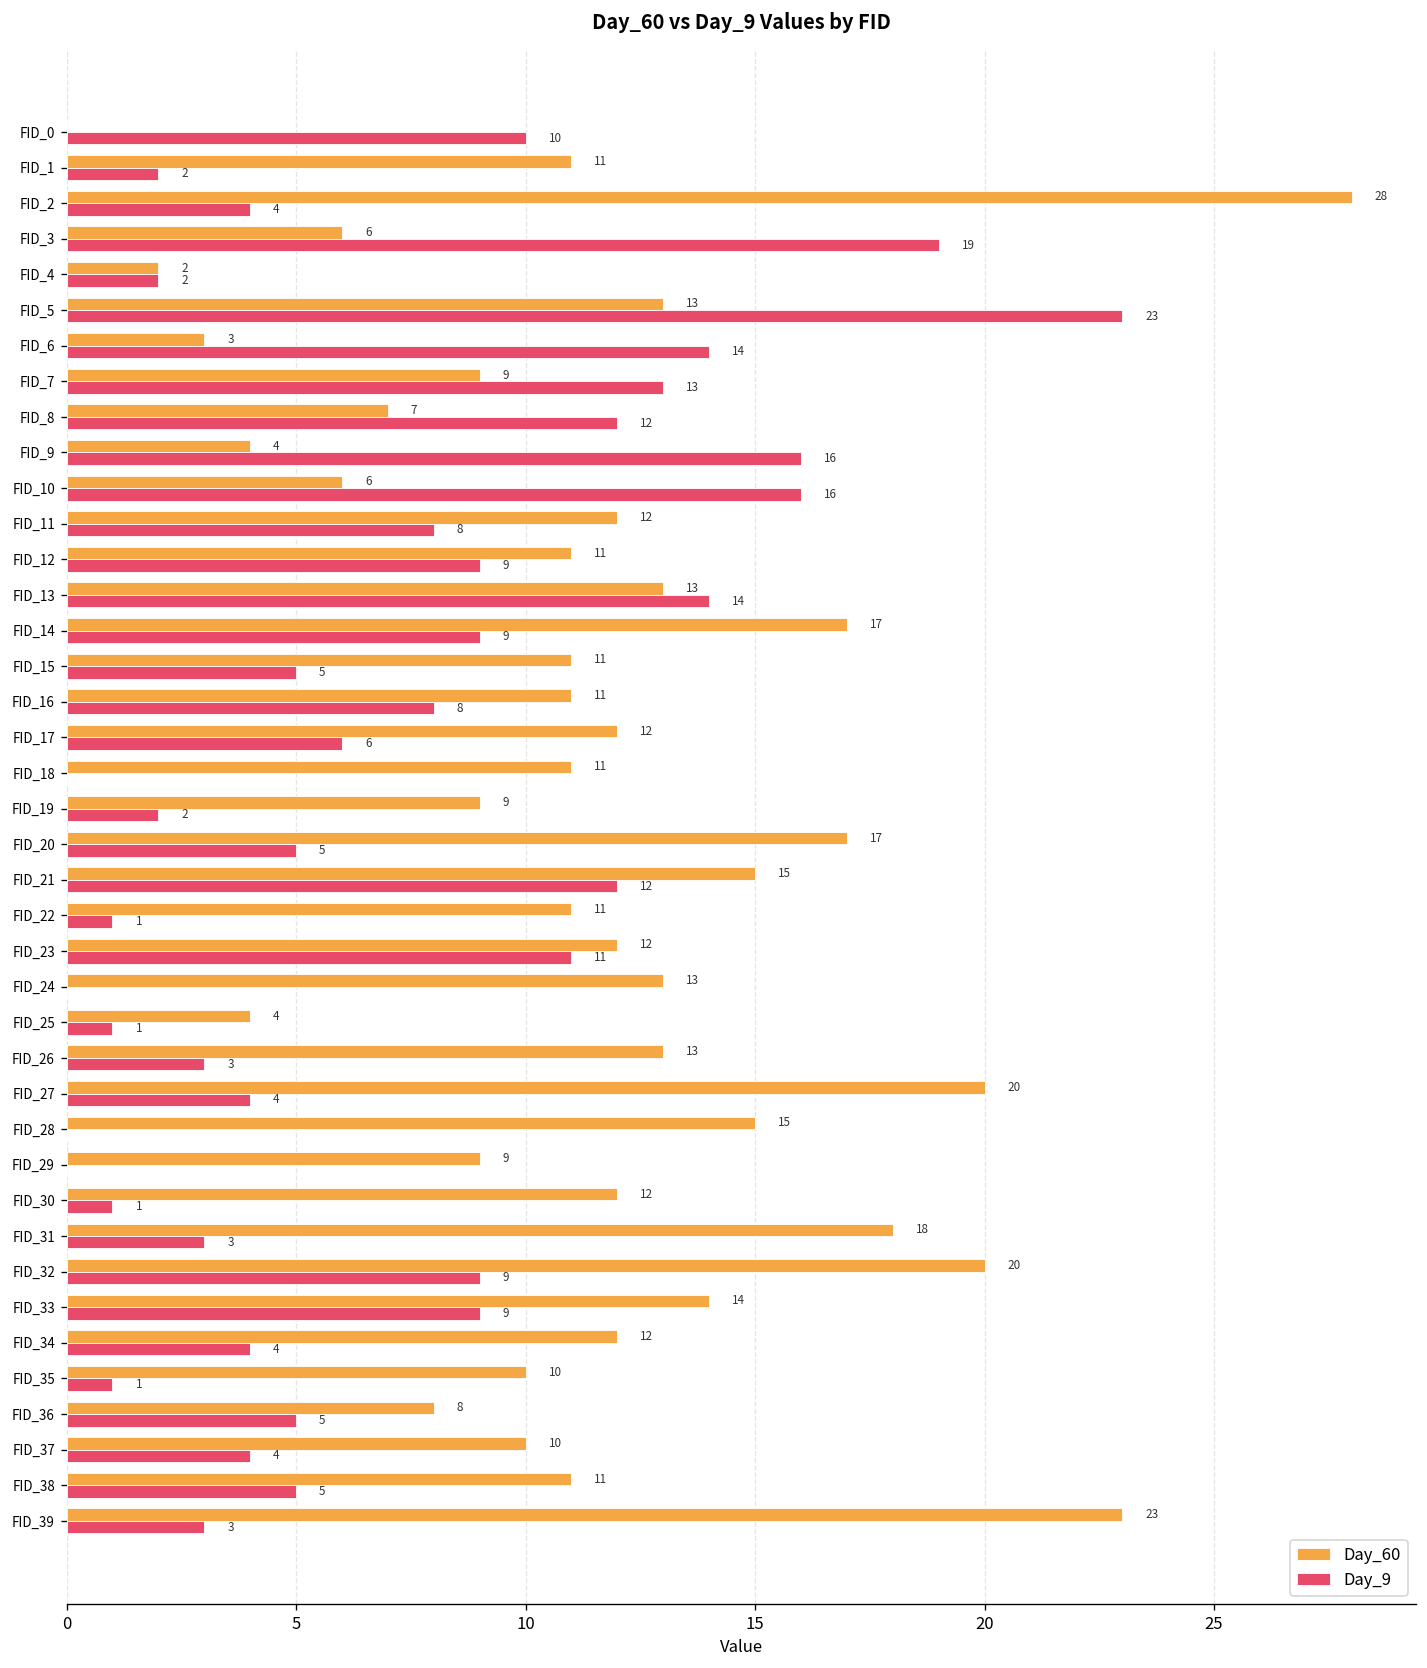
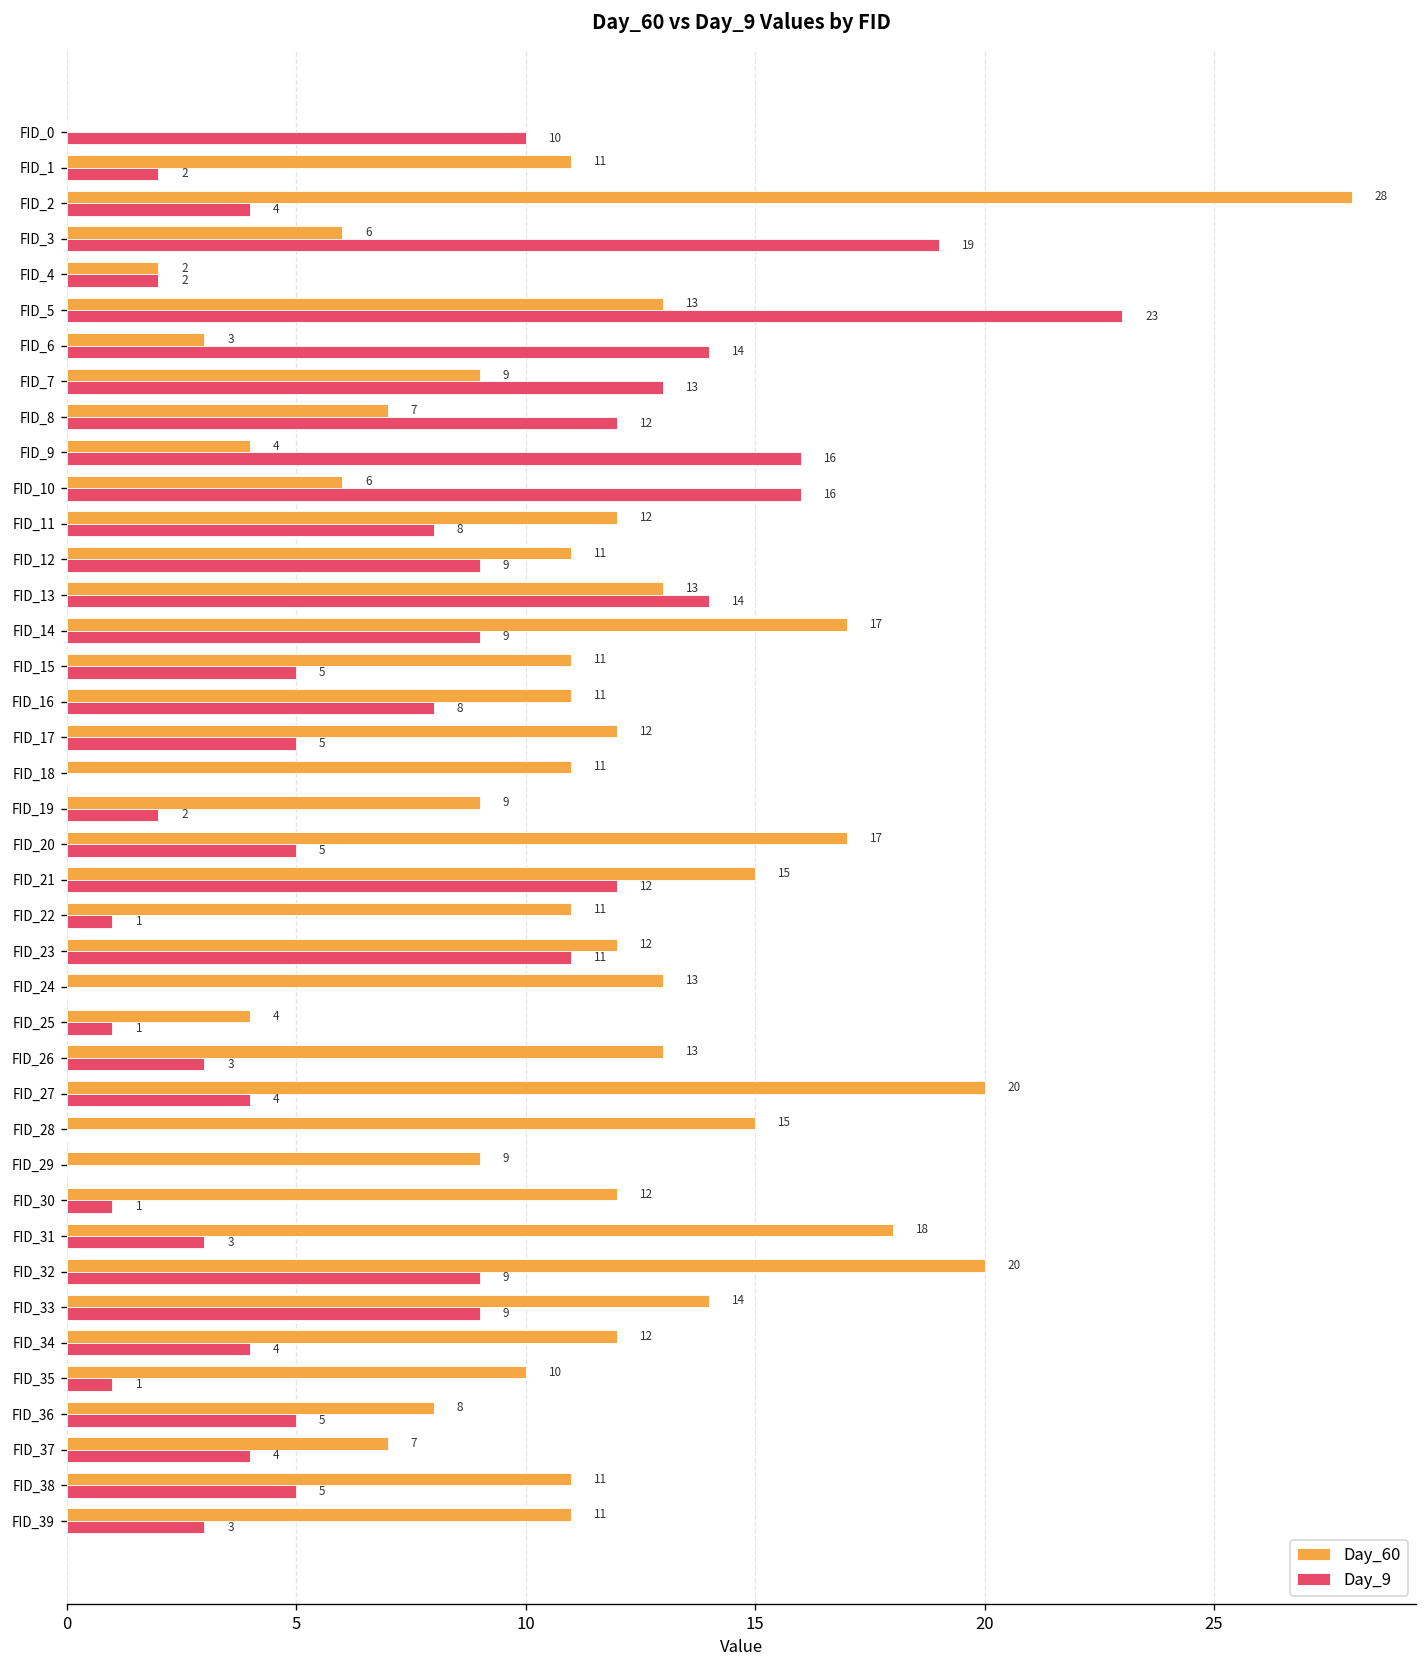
Day_9, FID_17: 6 -> 5
Day_60, FID_37: 10 -> 7
Day_60, FID_39: 23 -> 11
